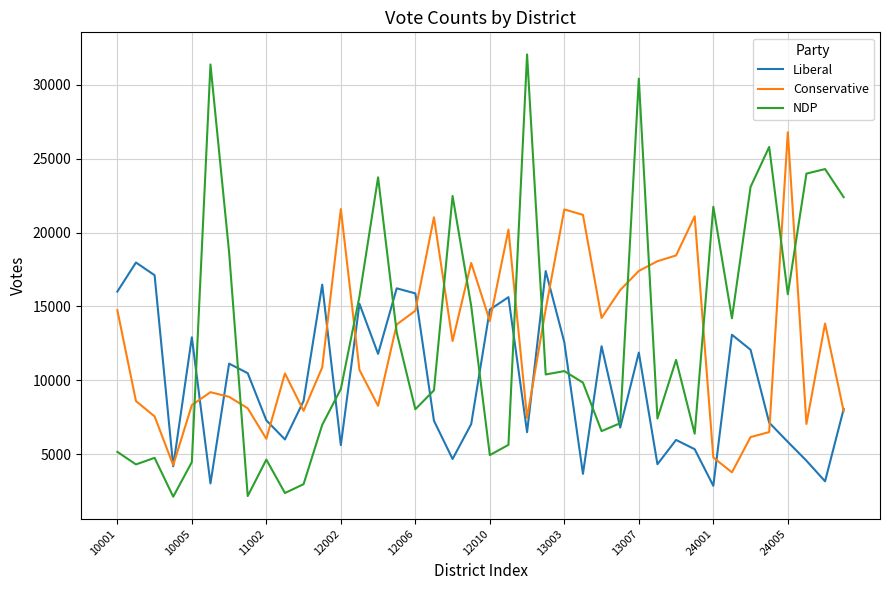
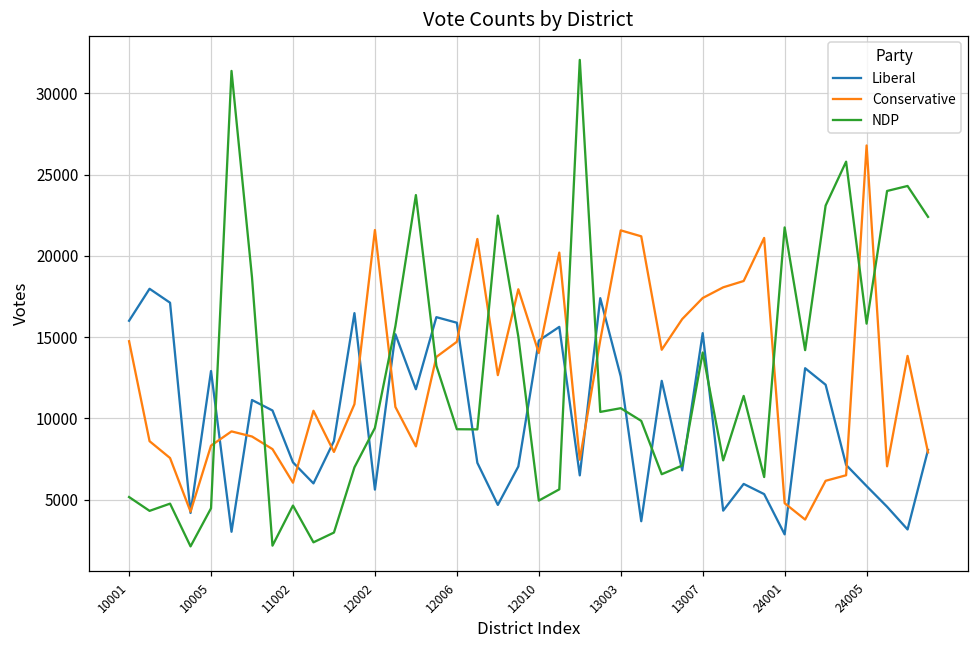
NDP, 12006: 8000 -> 9300
Liberal, 13007: 11900 -> 15200
NDP, 13007: 30400 -> 14100
